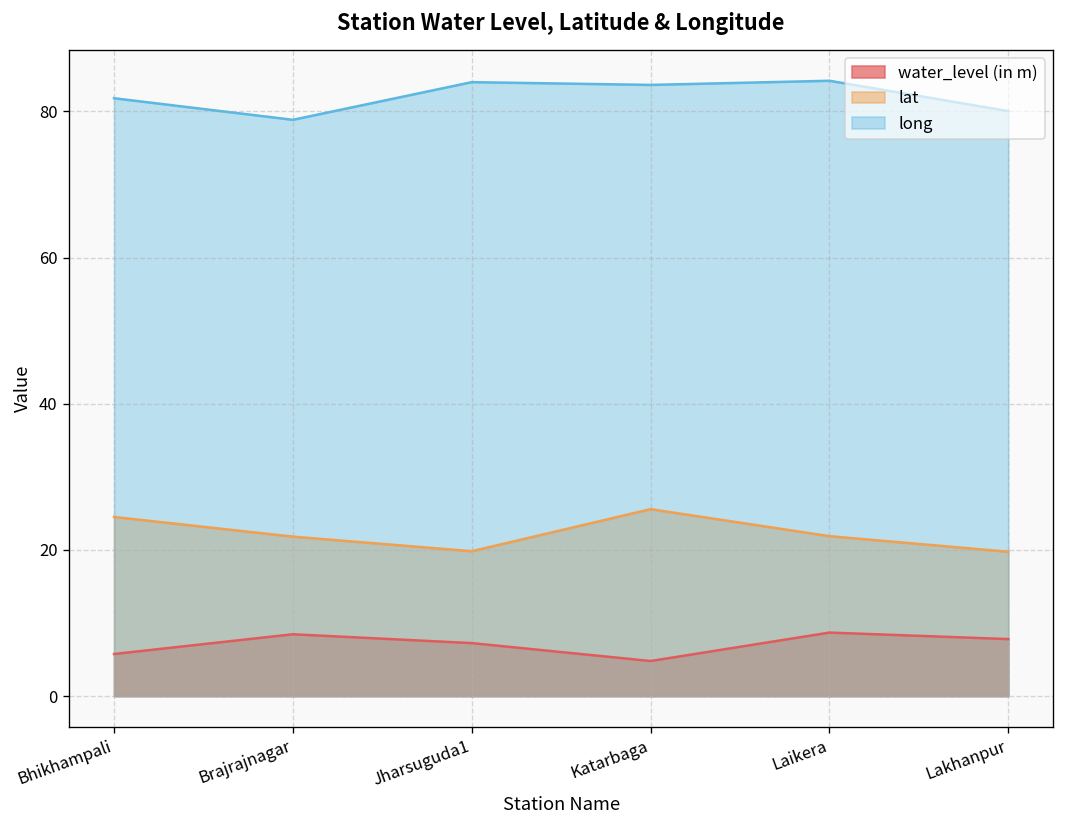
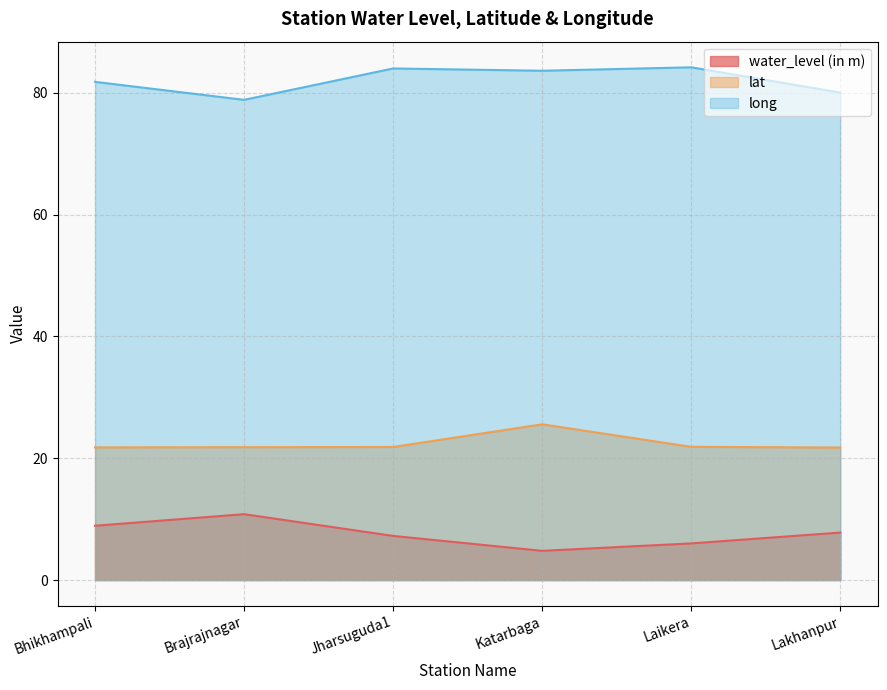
water_level (in m), Bhikhampali: 6 -> 9
lat, Bhikhampali: 25 -> 22
water_level (in m), Brajrajnagar: 8 -> 11
lat, Jharsuguda1: 20 -> 22
water_level (in m), Laikera: 9 -> 6
lat, Lakhanpur: 20 -> 22
